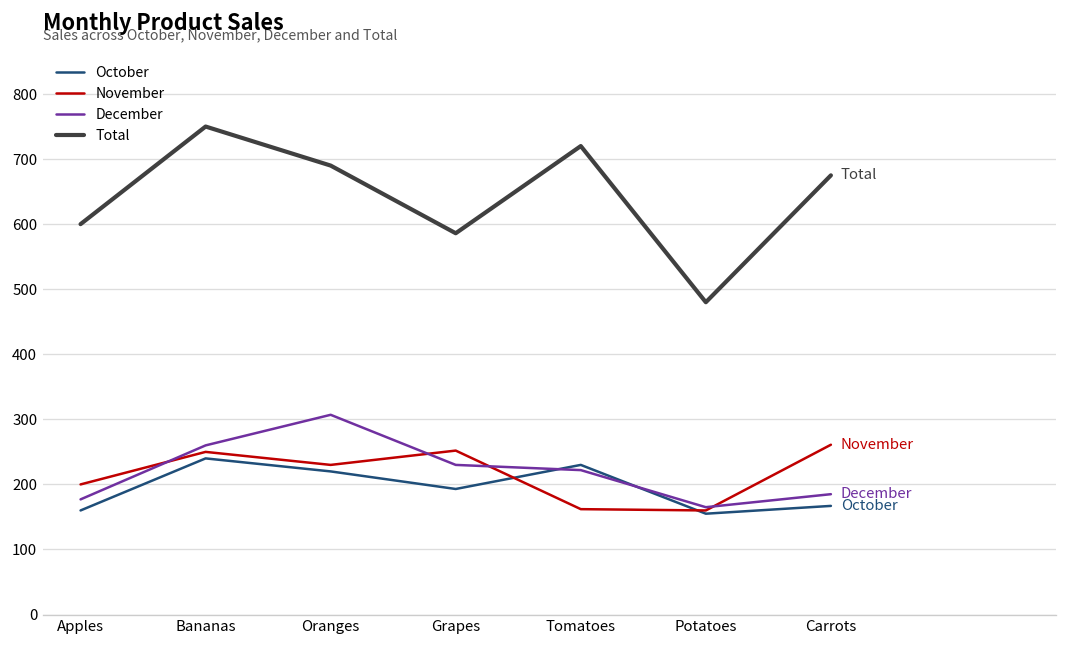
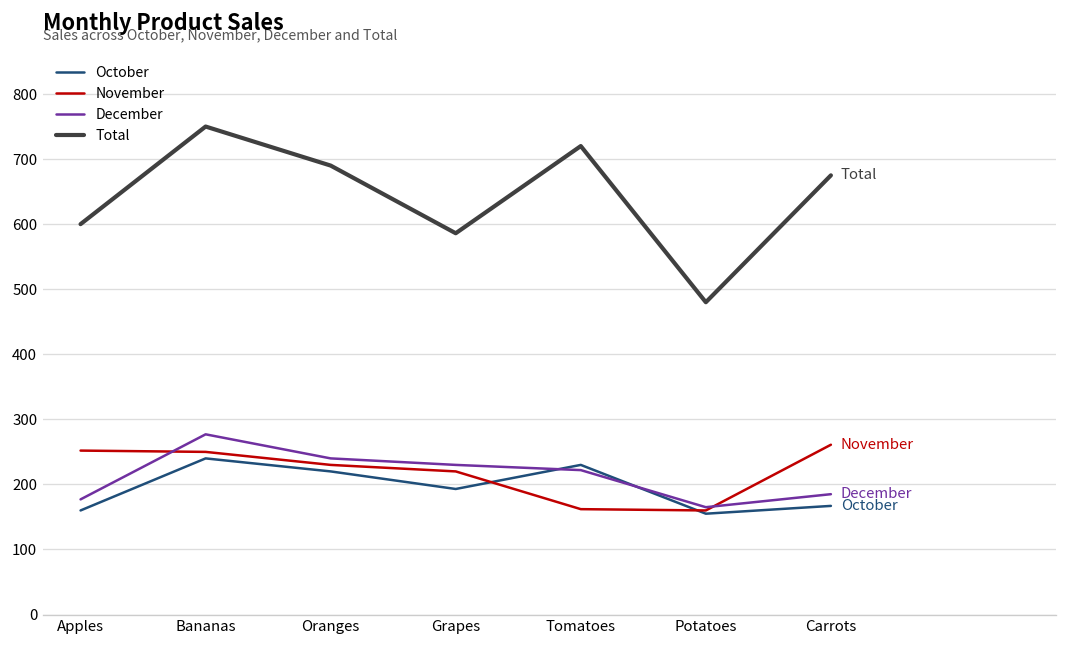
November, Apples: 200 -> 250
December, Bananas: 260 -> 280
December, Oranges: 310 -> 240
November, Grapes: 250 -> 220
